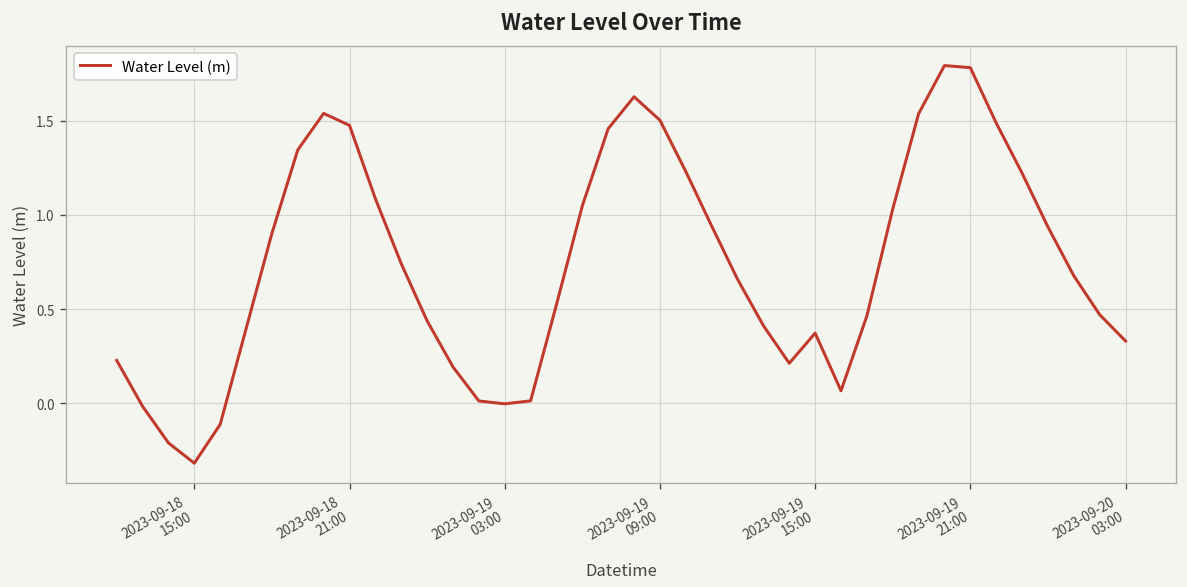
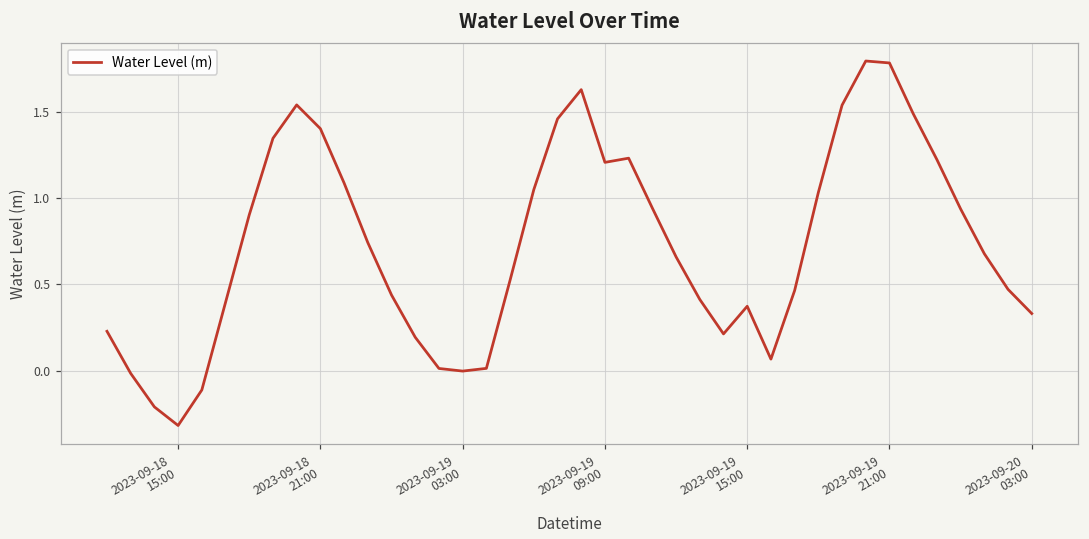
2023-09-18 21:00: 1.48 -> 1.40
2023-09-19 09:00: 1.50 -> 1.21
